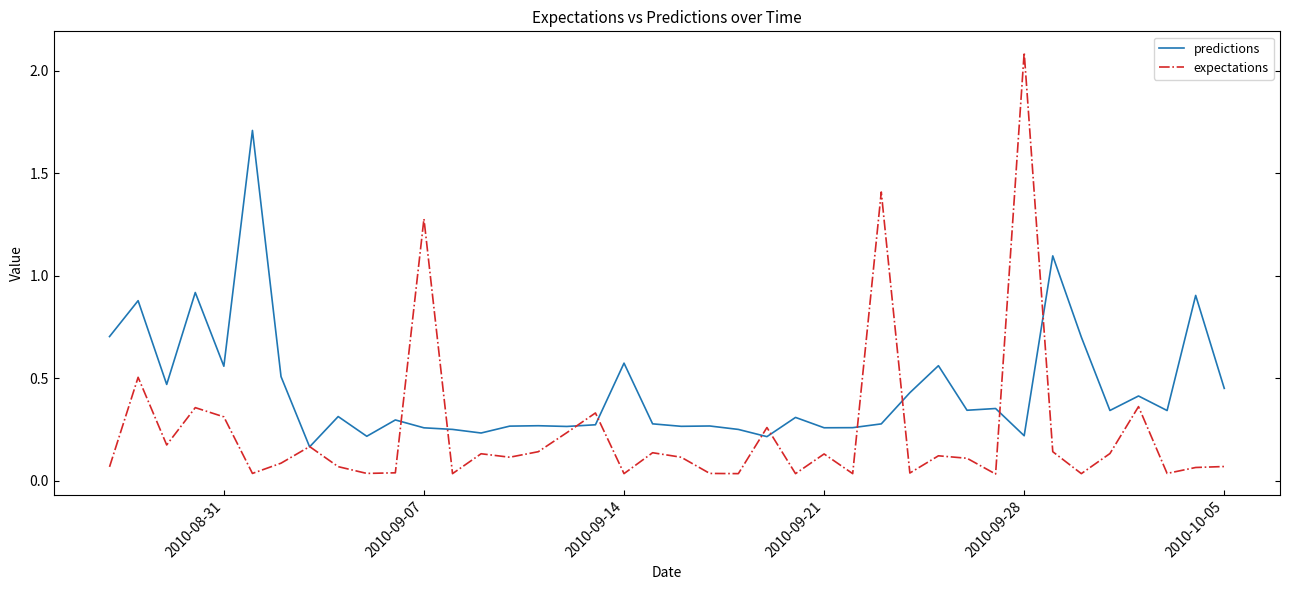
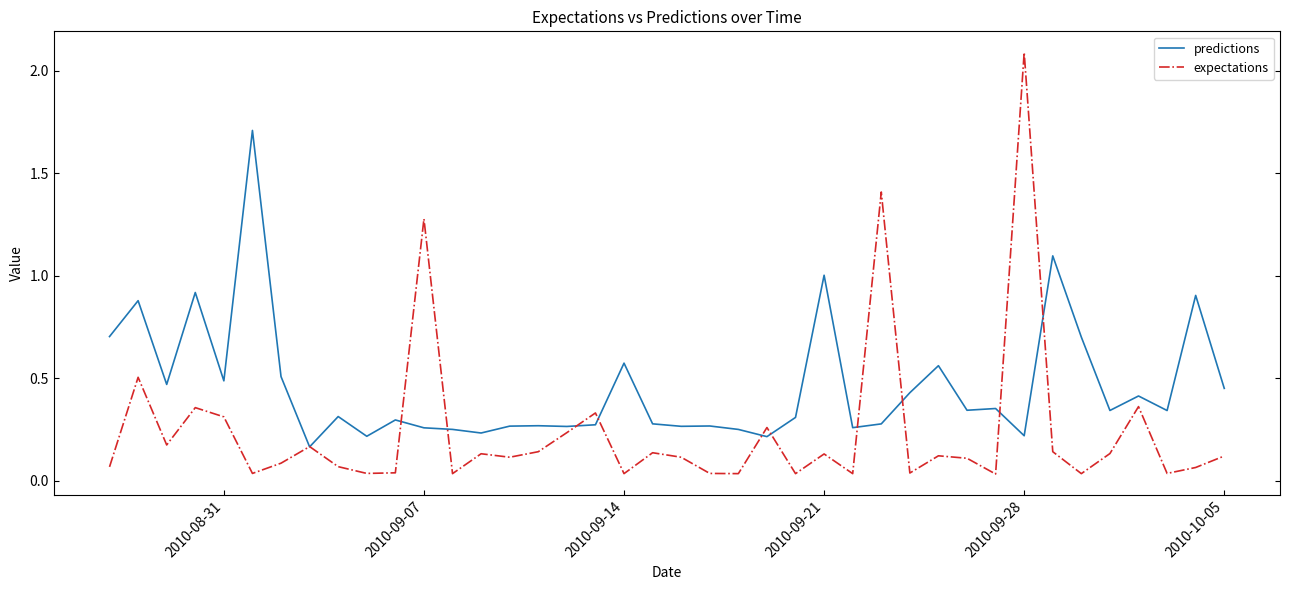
predictions, 2010-08-31: 0.56 -> 0.49
predictions, 2010-09-21: 0.26 -> 1.00
expectations, 2010-10-05: 0.07 -> 0.12
